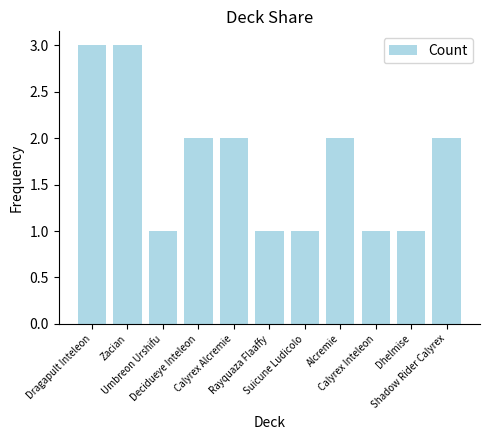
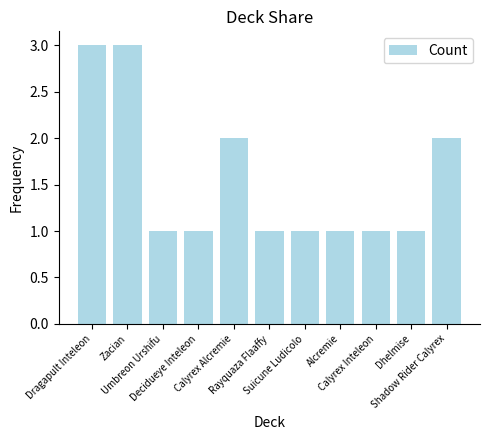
Decidueye Inteleon: 2 -> 1
Alcremie: 2 -> 1
